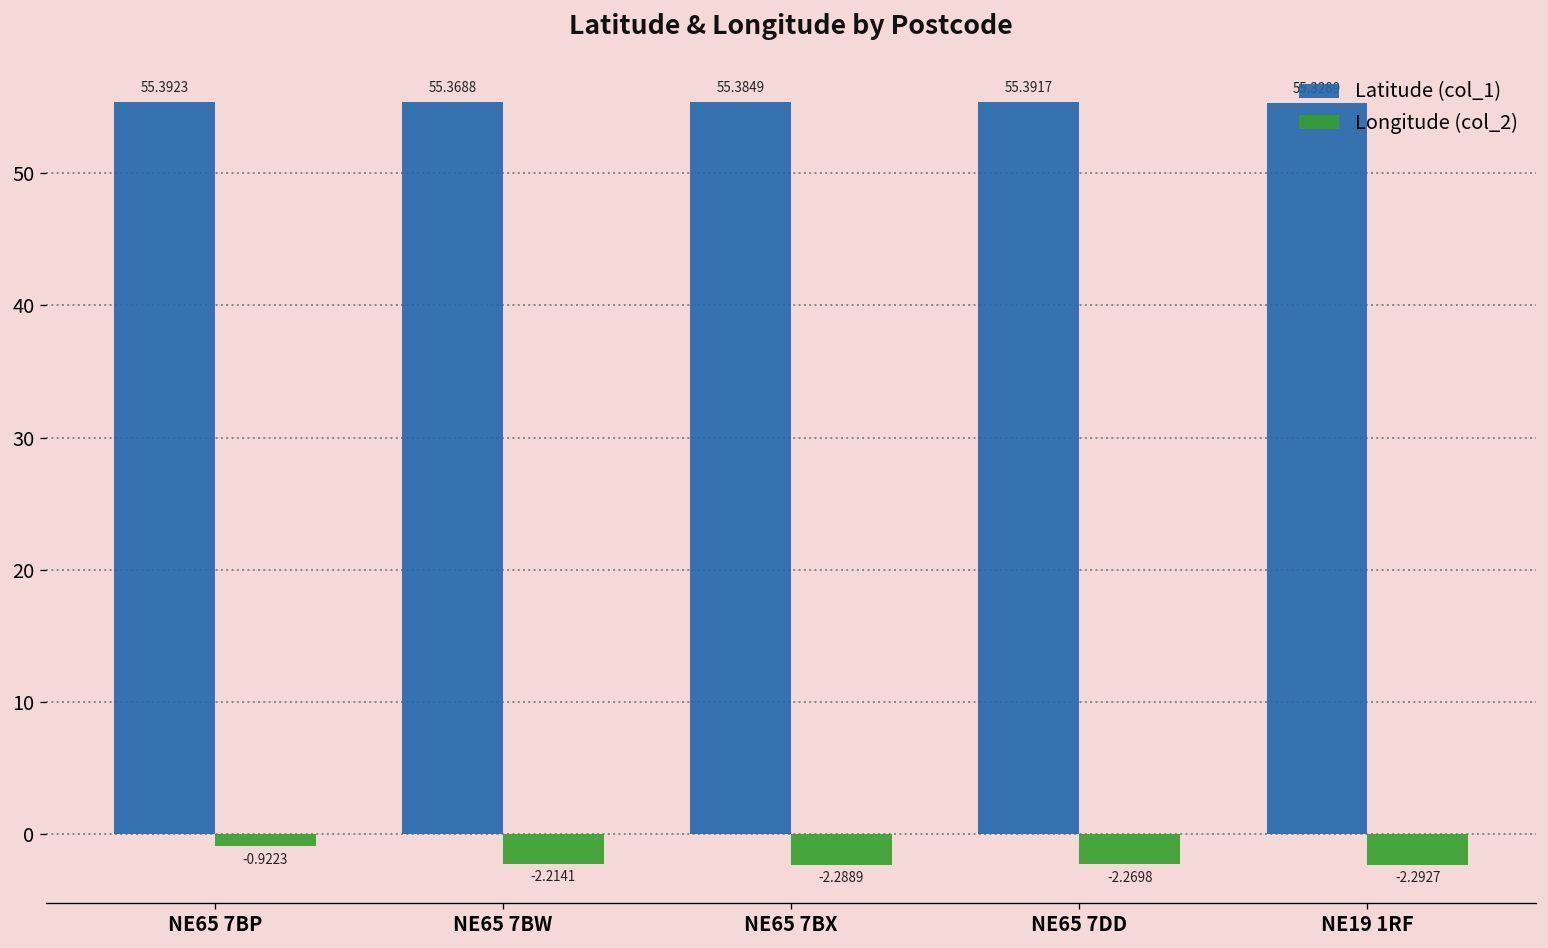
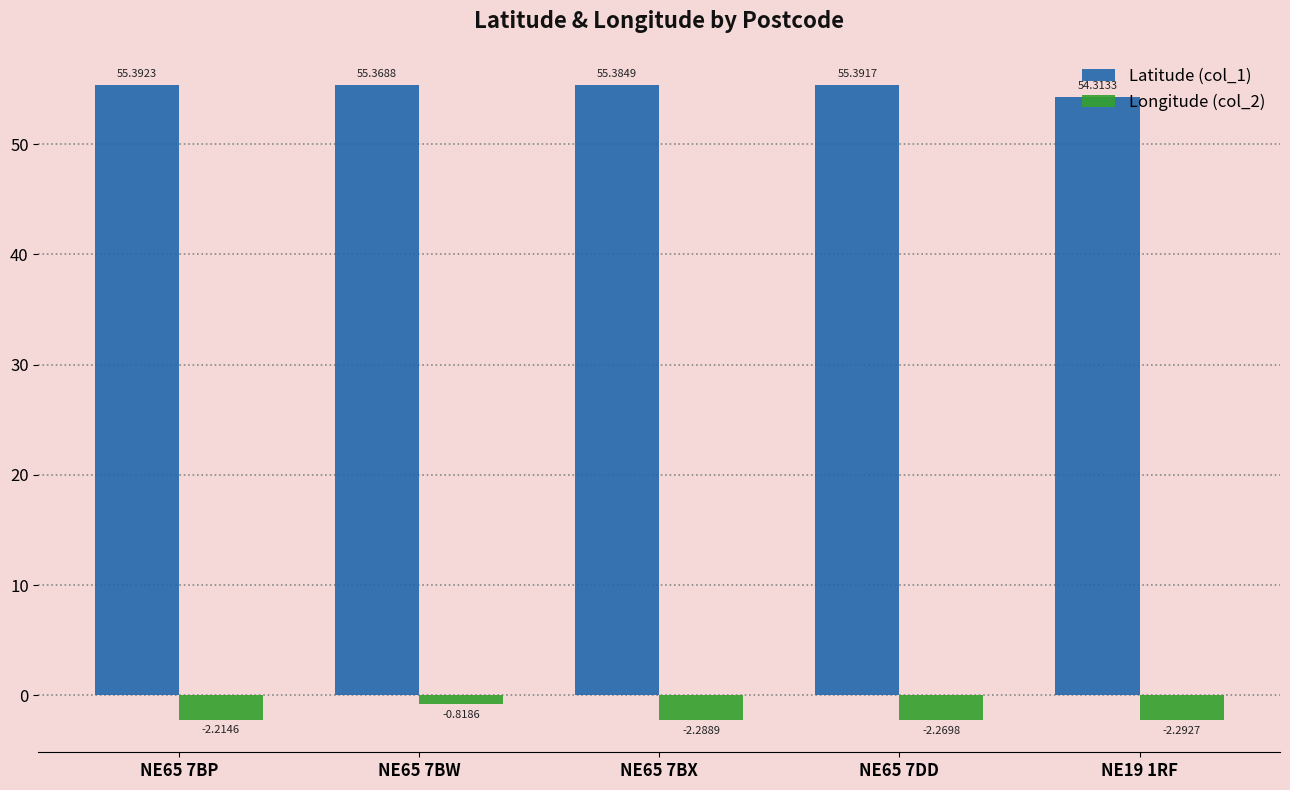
Longitude (col_2), NE65 7BP: -0.9223 -> -2.2146
Longitude (col_2), NE65 7BW: -2.2141 -> -0.8186
Latitude (col_1), NE19 1RF: 55.3289 -> 54.3133
